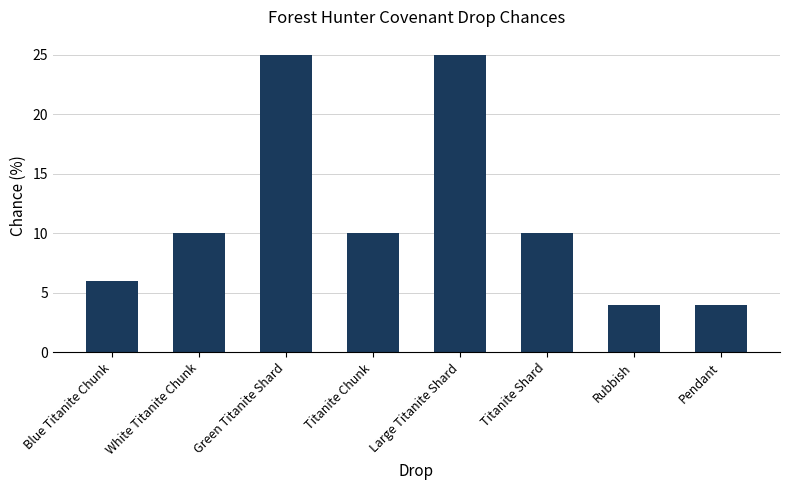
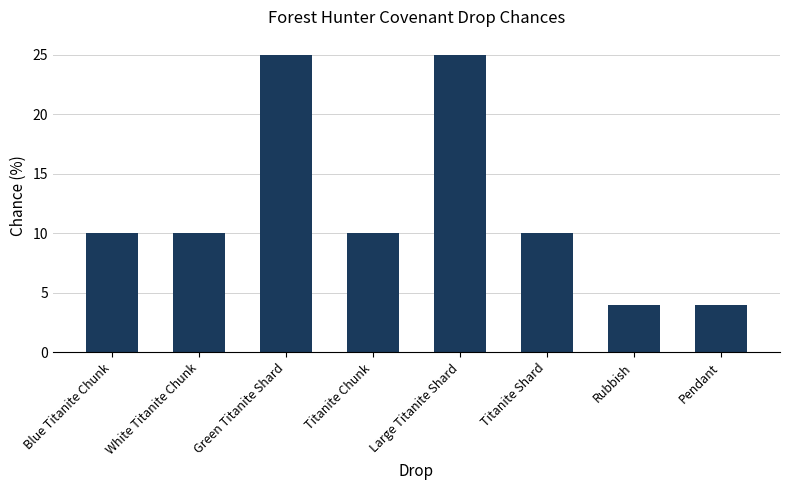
Blue Titanite Chunk: 6 -> 10
